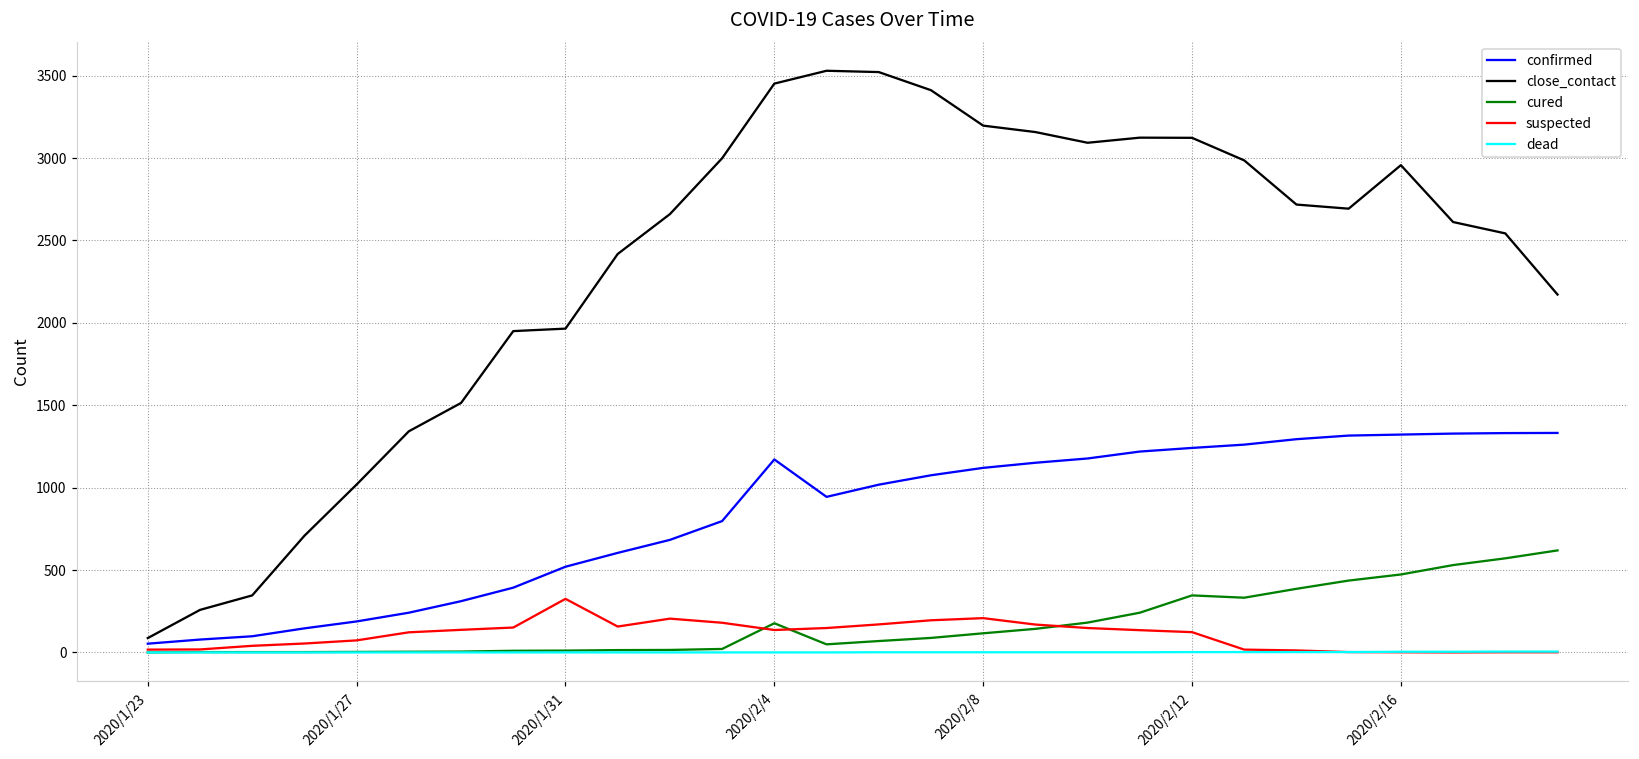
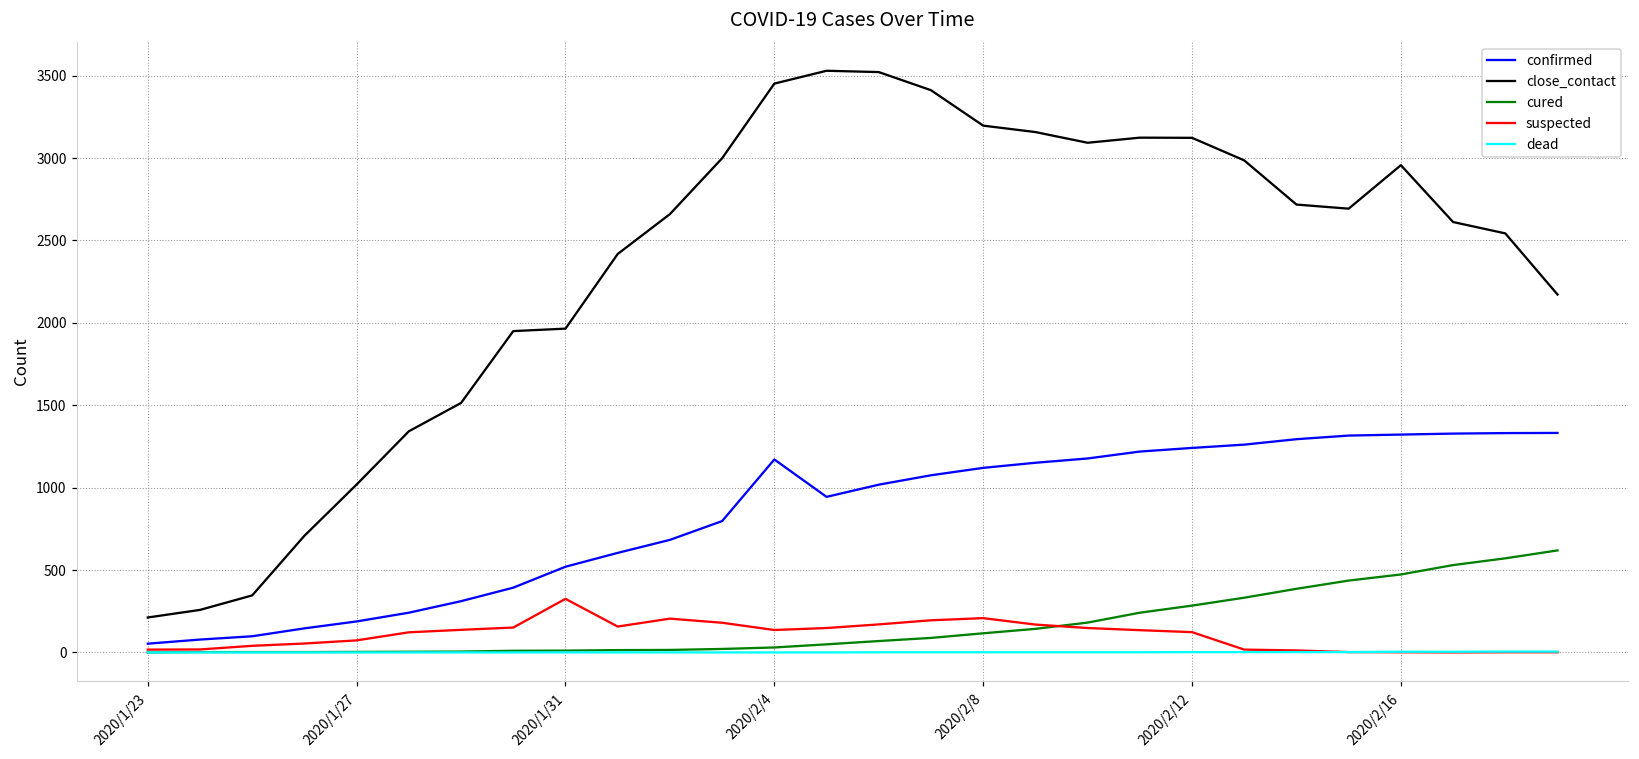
close_contact, 2020/1/23: 90 -> 210
cured, 2020/2/4: 180 -> 30
cured, 2020/2/12: 350 -> 280
